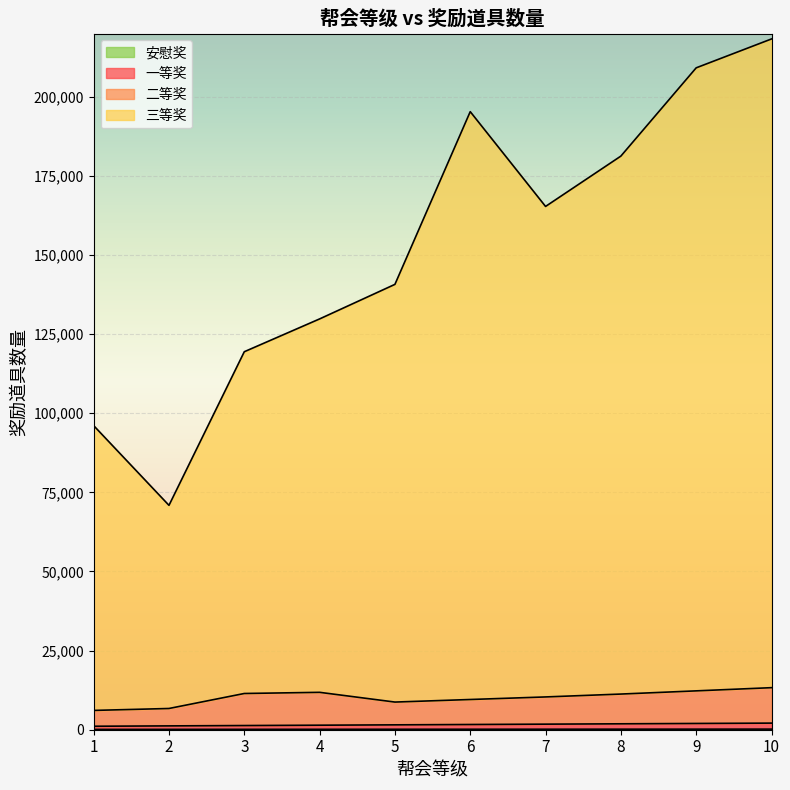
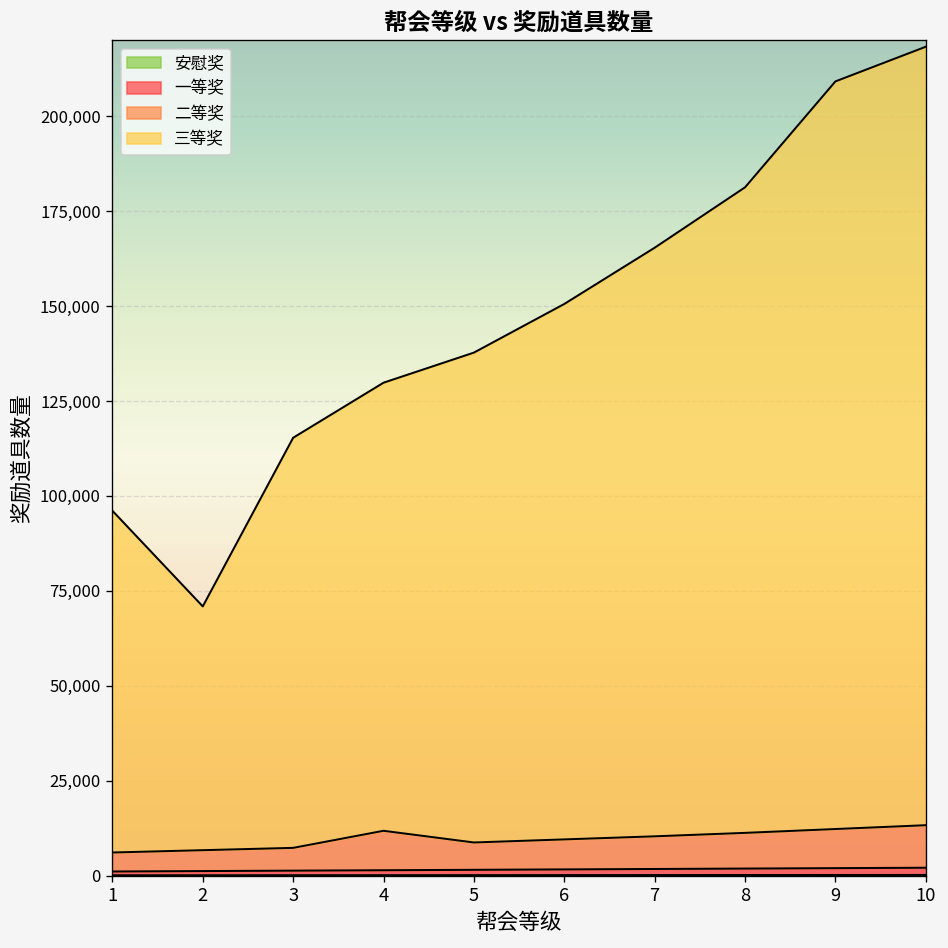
二等奖, 3: 10,000 -> 6,000
三等奖, 5: 132,000 -> 129,000
三等奖, 6: 186,000 -> 141,000
